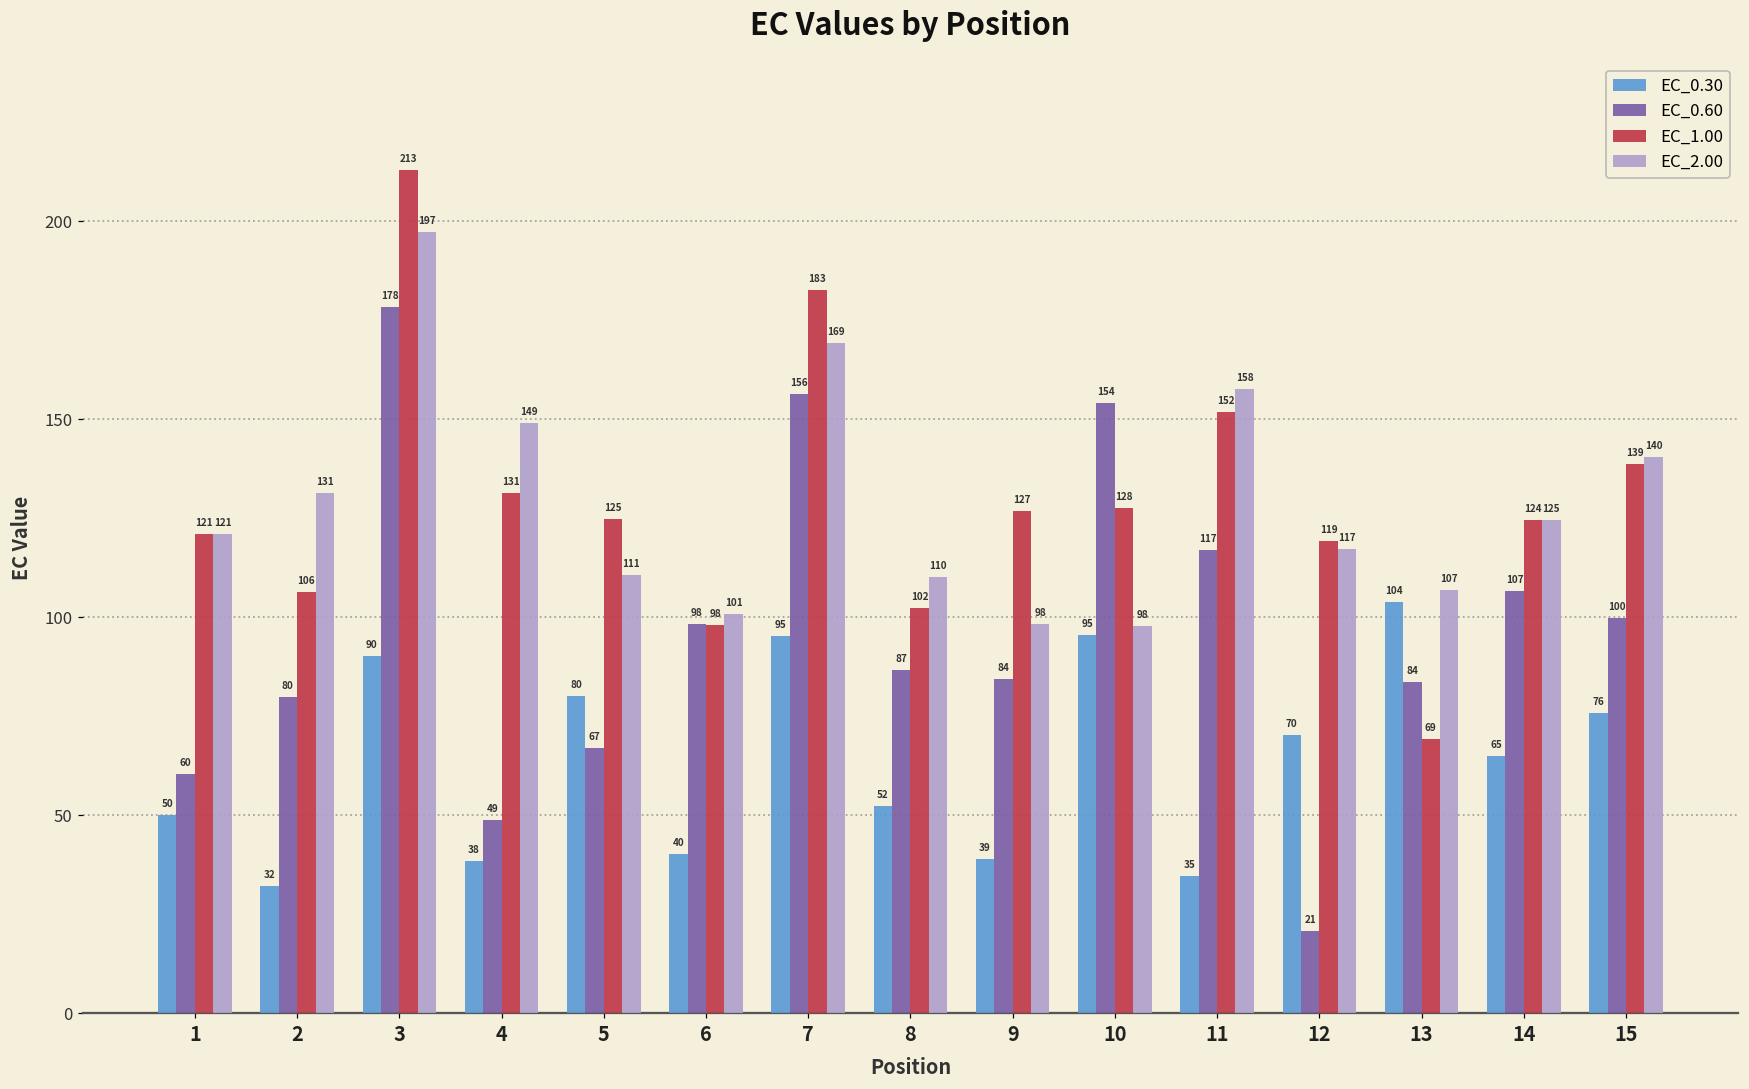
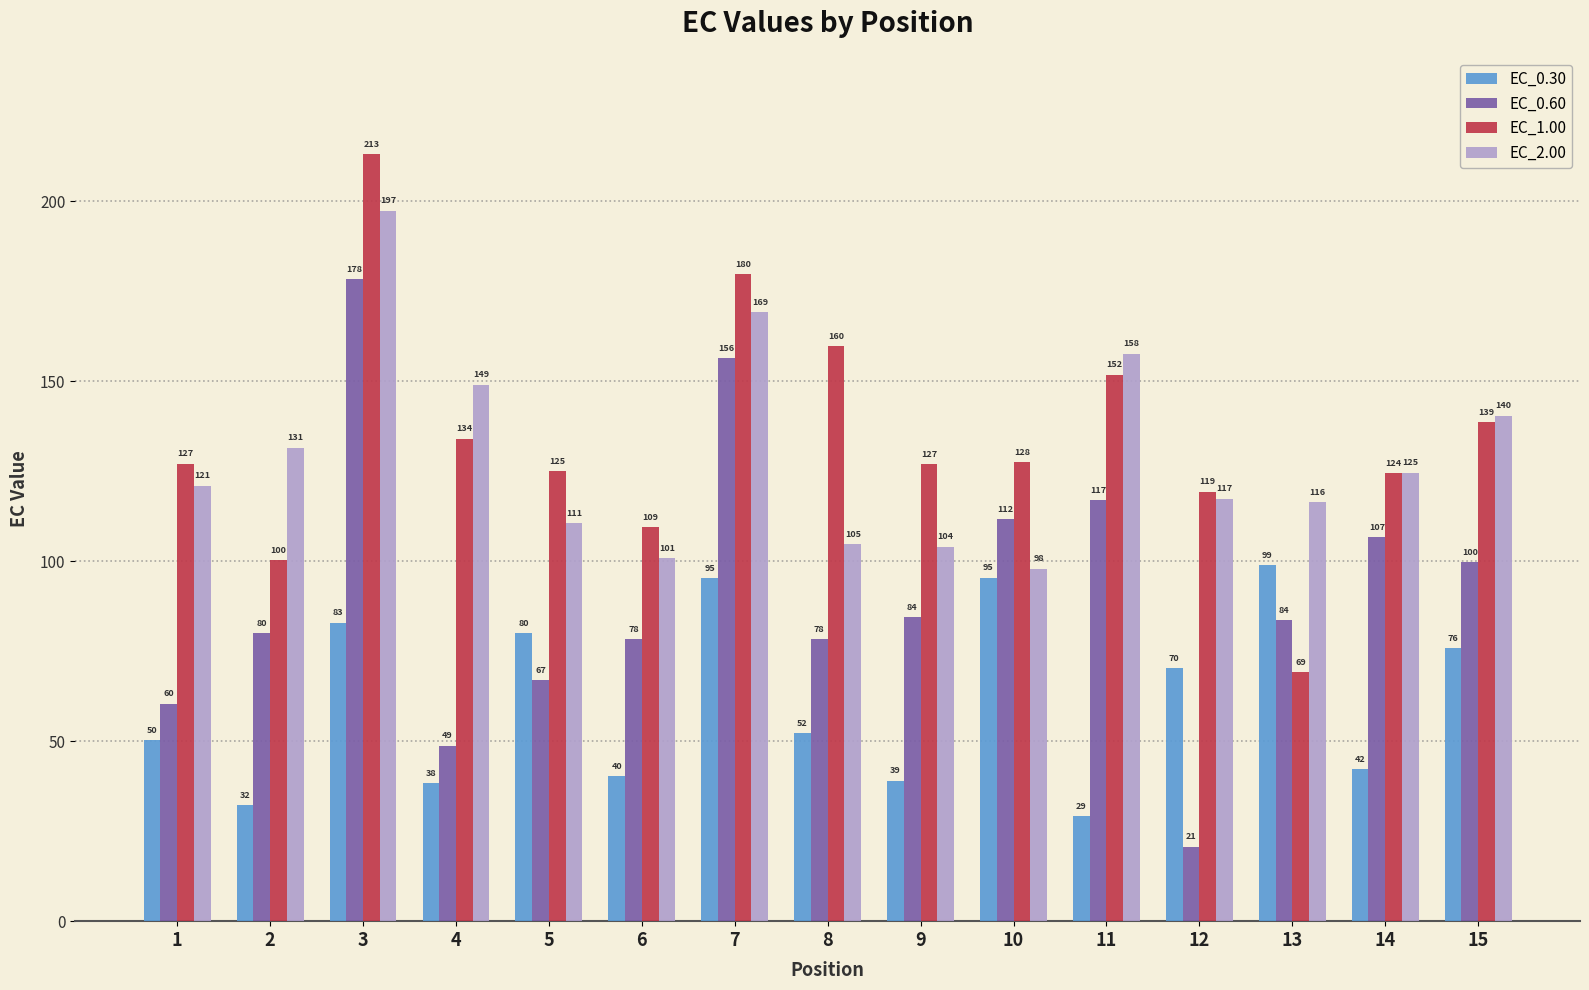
EC_1.00, 1: 121 -> 127
EC_1.00, 2: 106 -> 100
EC_0.30, 3: 90 -> 83
EC_1.00, 4: 131 -> 134
EC_0.60, 6: 98 -> 78
EC_1.00, 6: 98 -> 109
EC_1.00, 7: 183 -> 180
EC_0.60, 8: 87 -> 78
EC_1.00, 8: 102 -> 160
EC_2.00, 8: 110 -> 105
EC_2.00, 9: 98 -> 104
EC_0.60, 10: 154 -> 112
EC_0.30, 11: 35 -> 29
EC_0.30, 13: 104 -> 99
EC_2.00, 13: 107 -> 116
EC_0.30, 14: 65 -> 42
